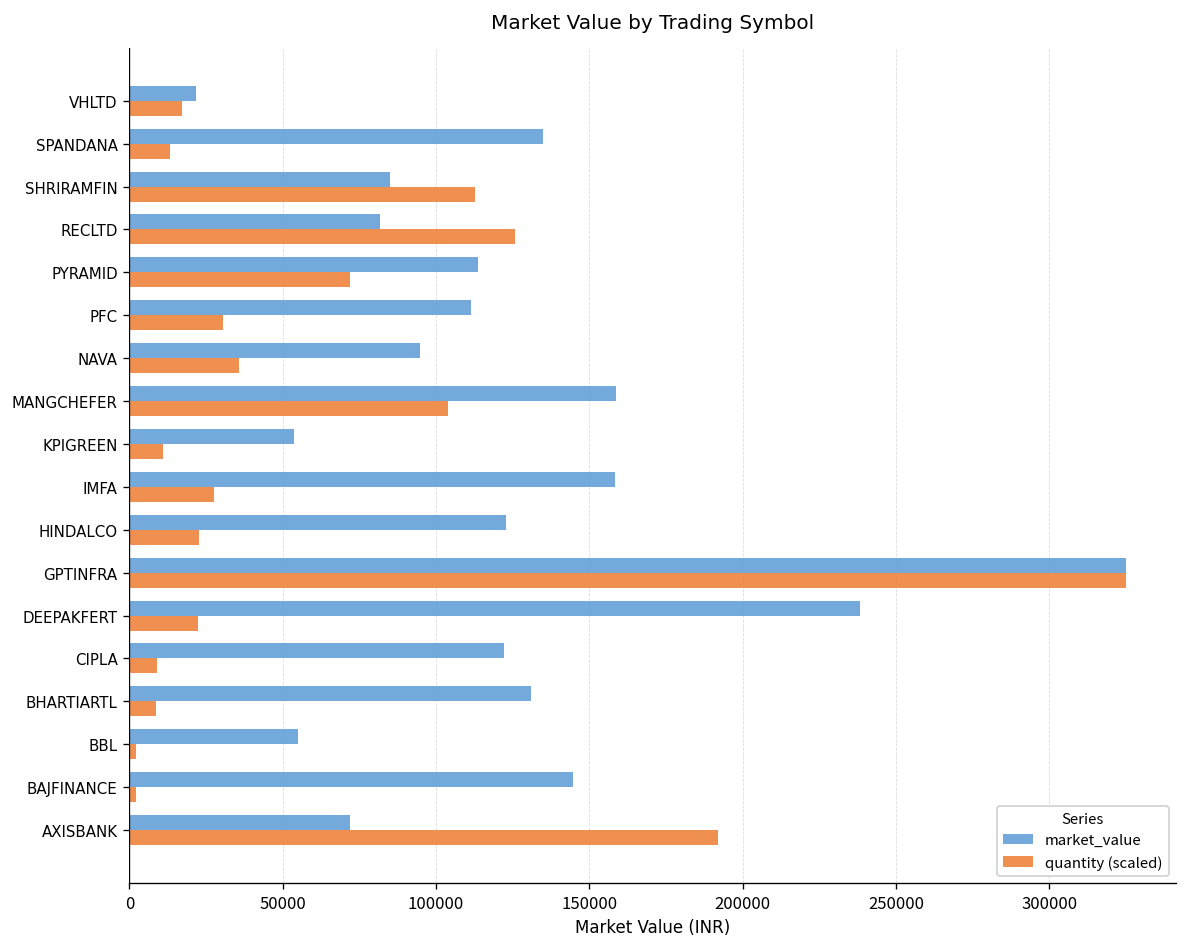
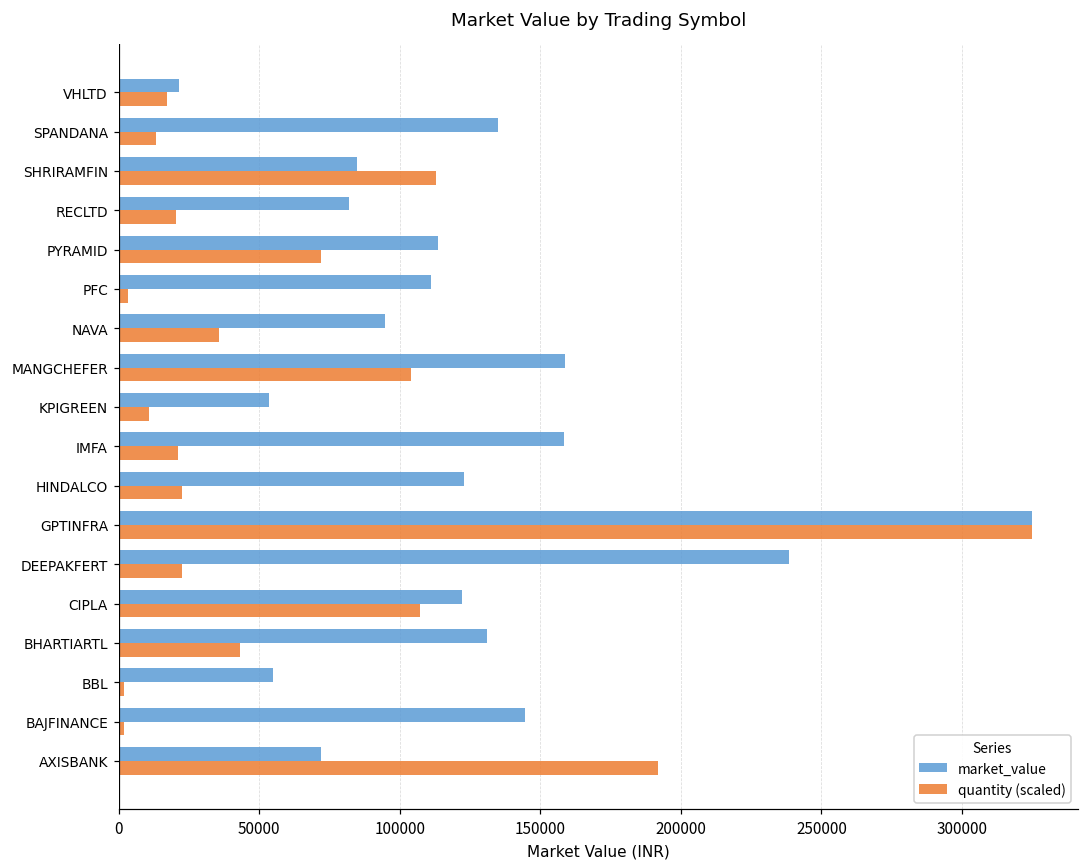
quantity (scaled), RECLTD: 126000 -> 21000
quantity (scaled), PFC: 30000 -> 3000
quantity (scaled), IMFA: 28000 -> 21000
quantity (scaled), CIPLA: 9000 -> 107000
quantity (scaled), BHARTIARTL: 9000 -> 43000
